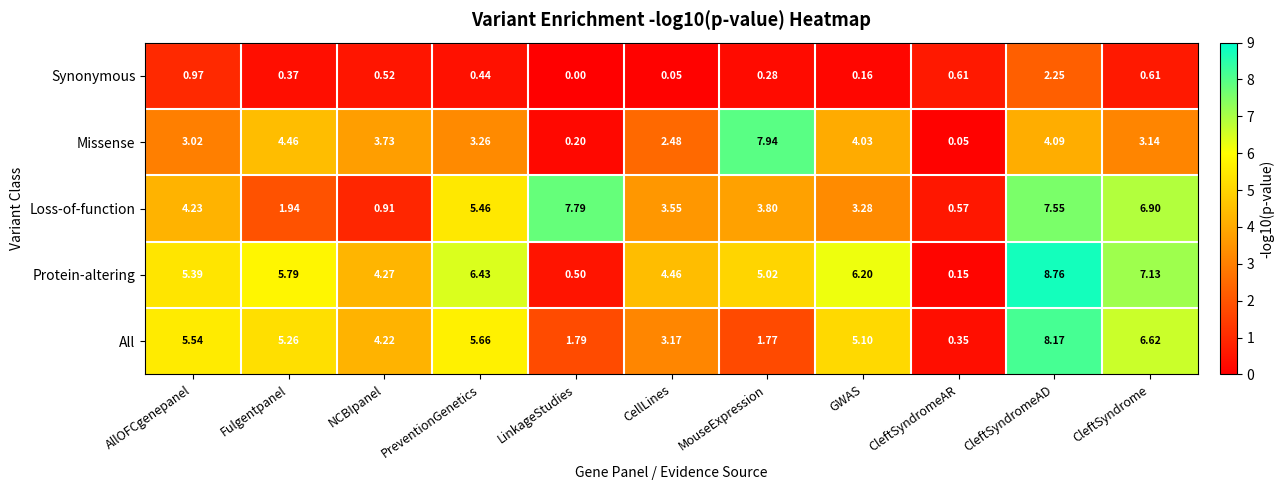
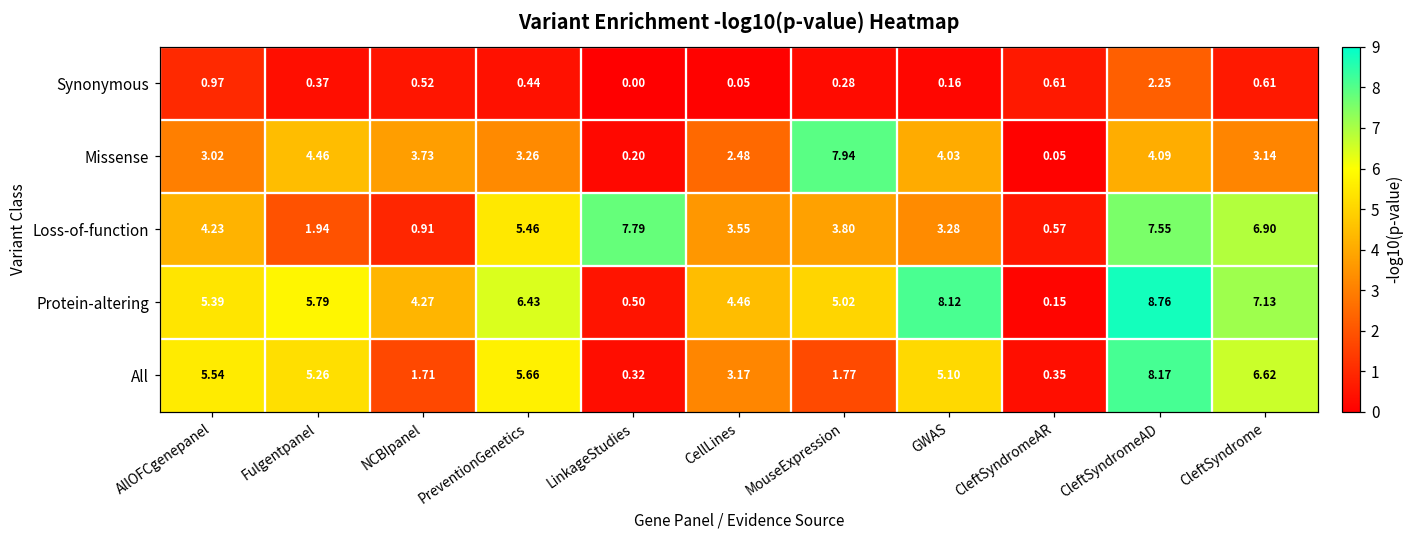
Protein-altering, GWAS: 6.20 -> 8.12
All, NCBIpanel: 4.22 -> 1.71
All, LinkageStudies: 1.79 -> 0.32
